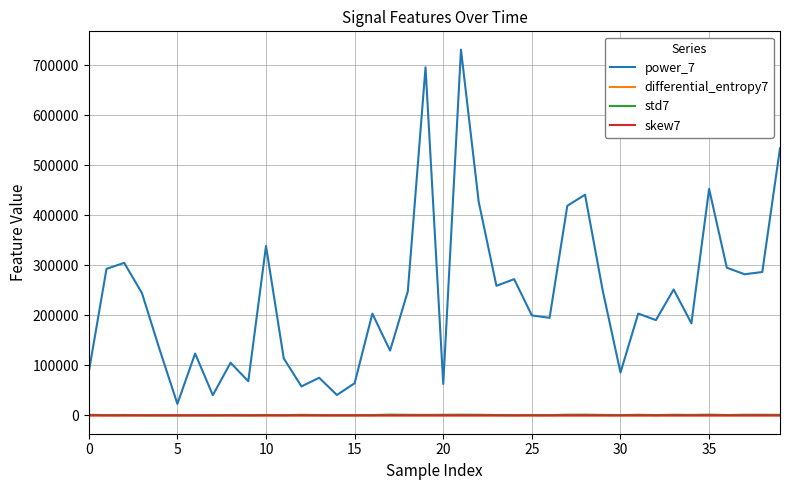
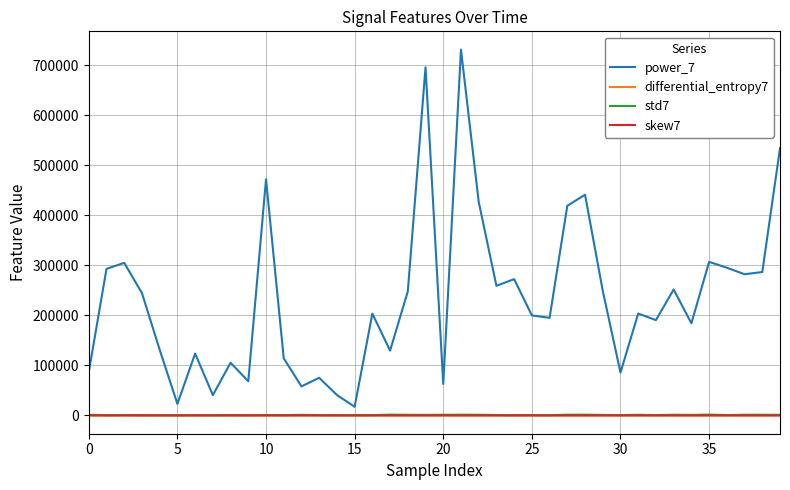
power_7, 10: 340000 -> 470000
power_7, 15: 60000 -> 20000
power_7, 35: 450000 -> 310000
